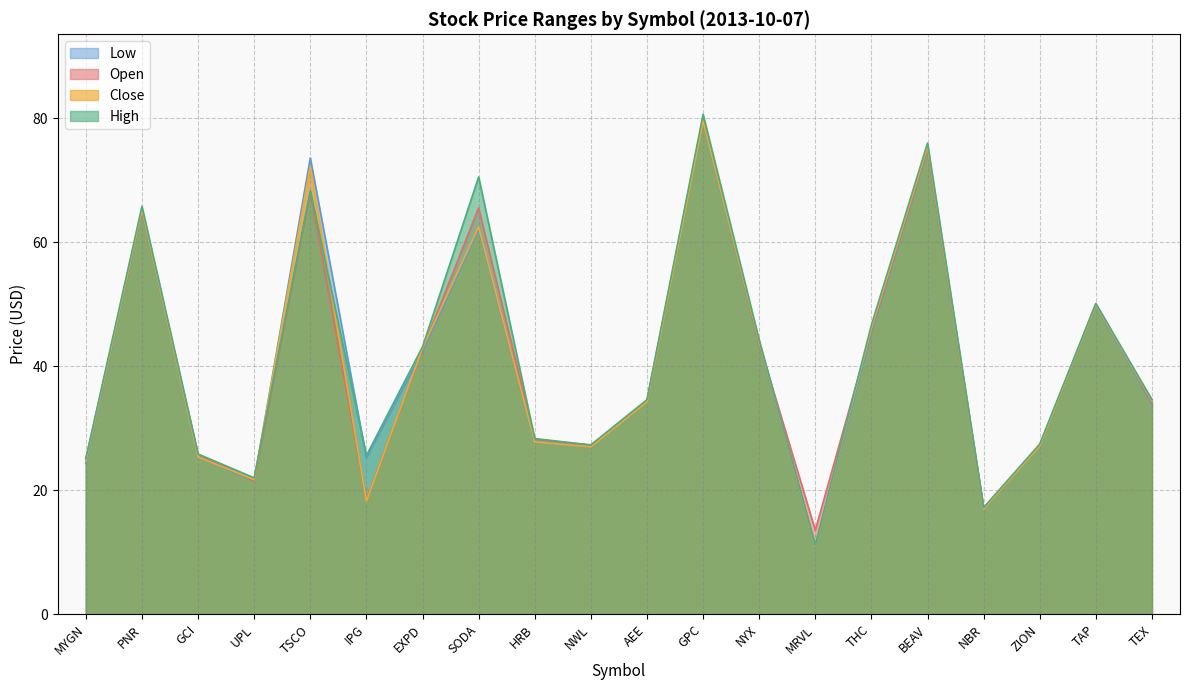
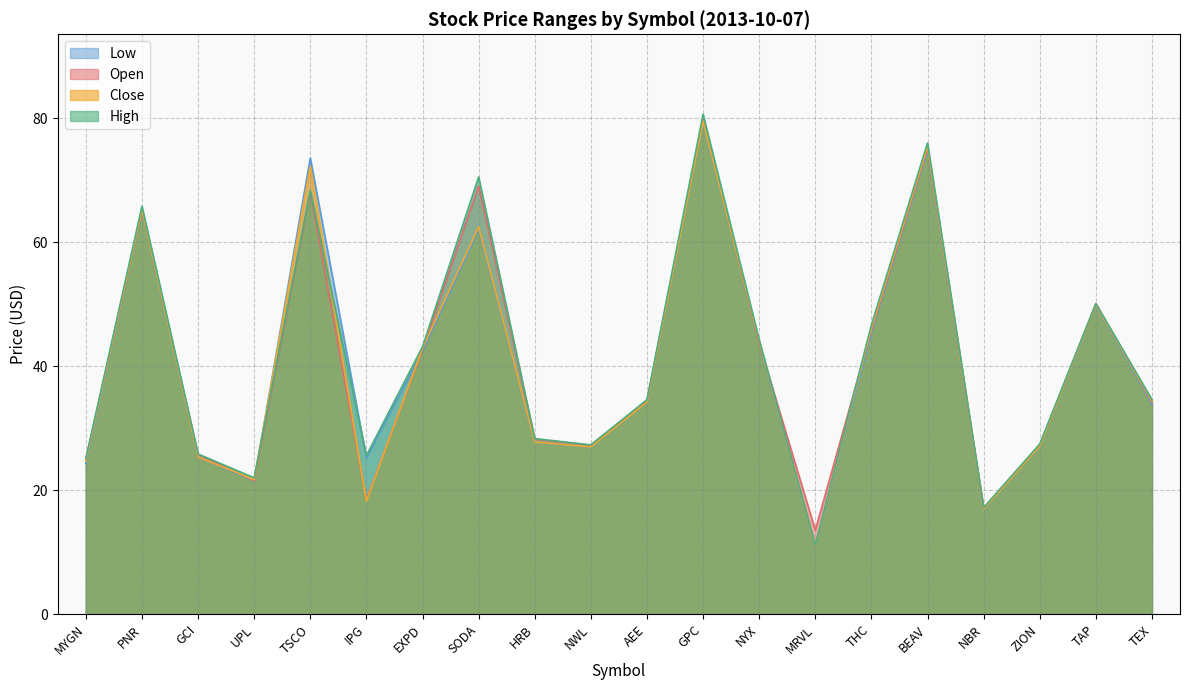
Open, SODA: 65 -> 69
